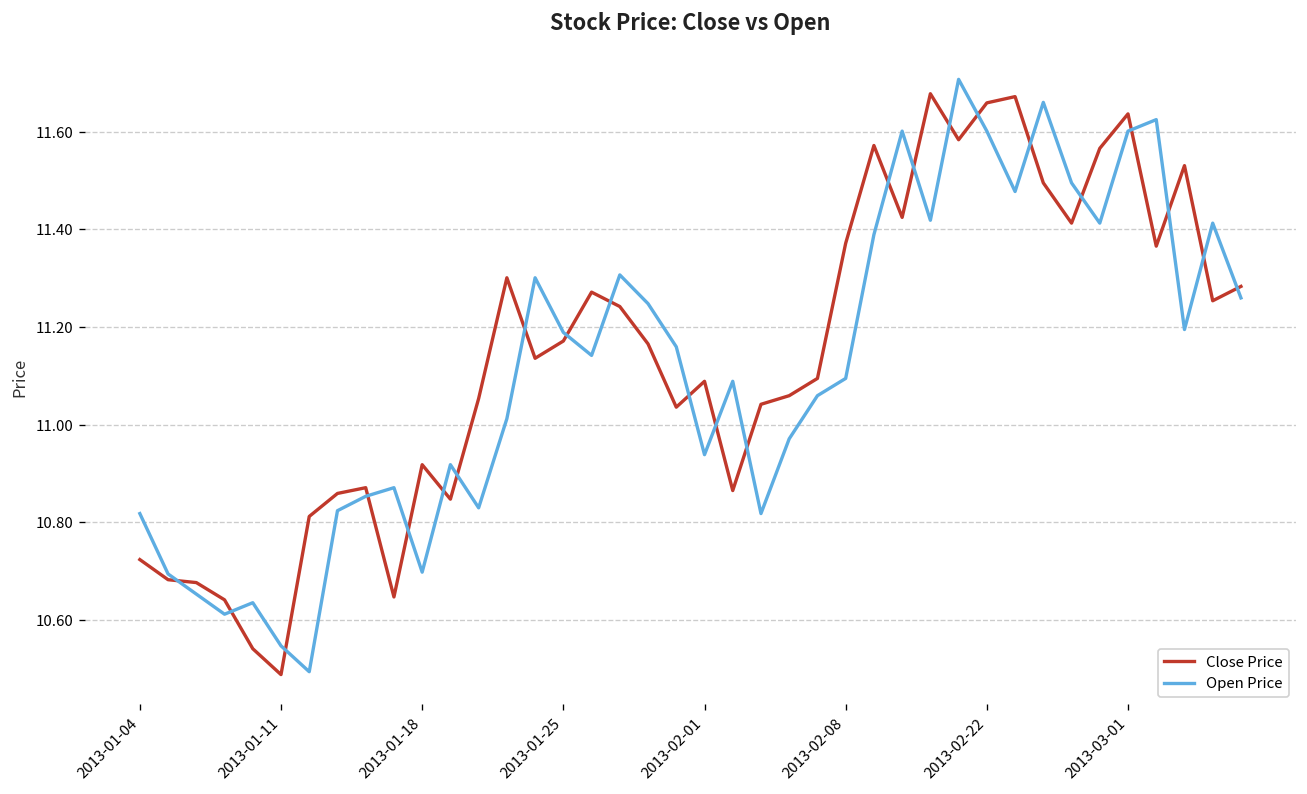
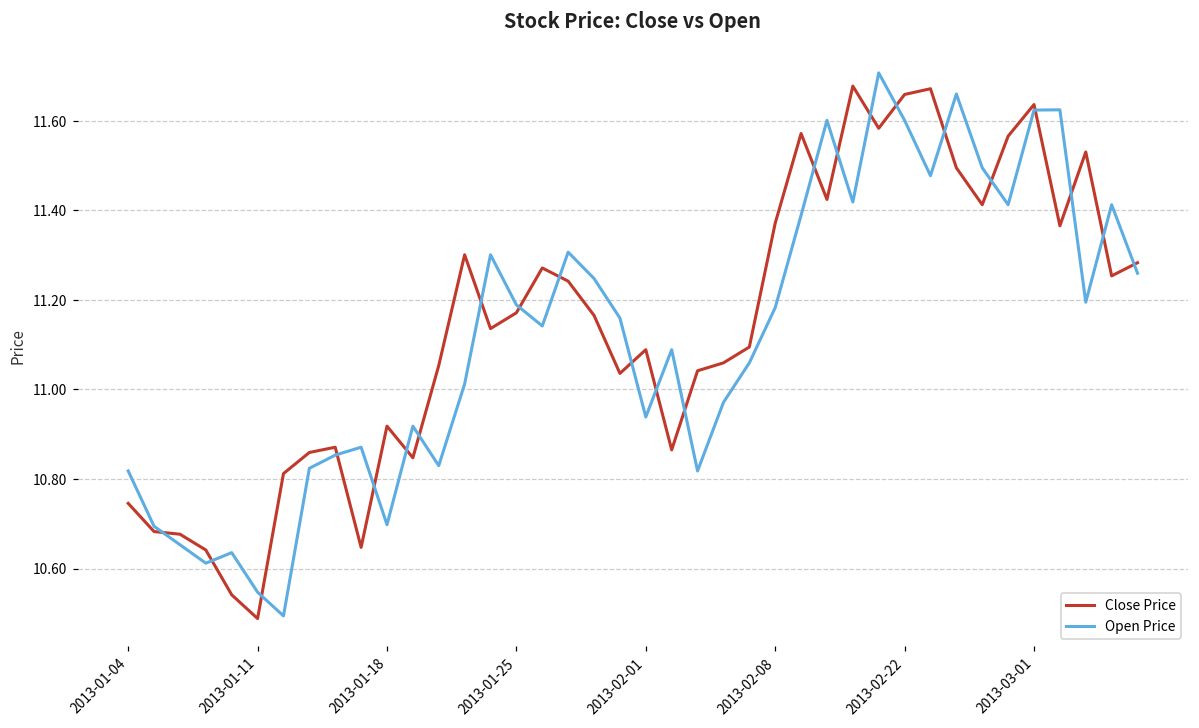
Close Price, 2013-01-04: 10.72 -> 10.75
Open Price, 2013-02-08: 11.09 -> 11.18
Open Price, 2013-03-01: 11.60 -> 11.62
